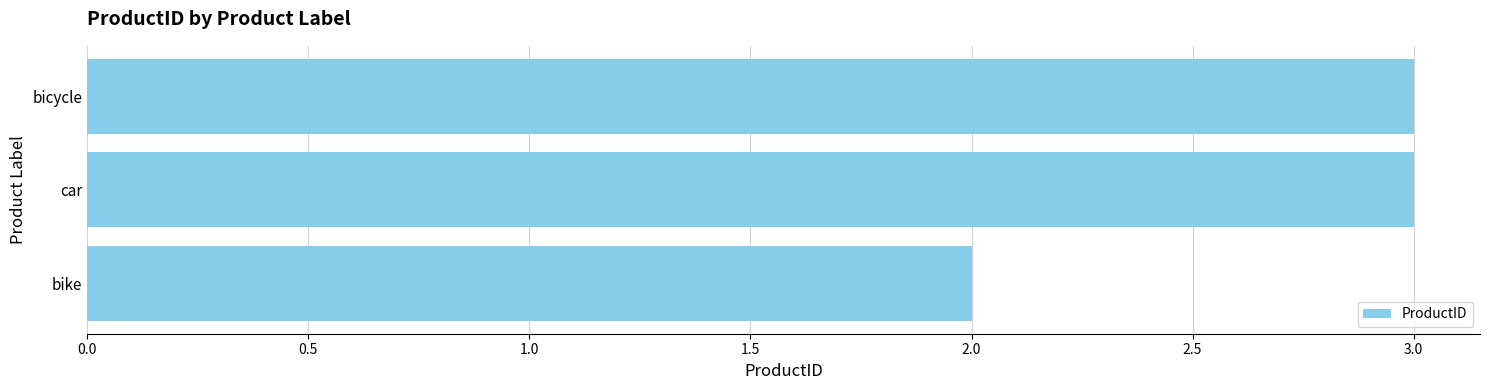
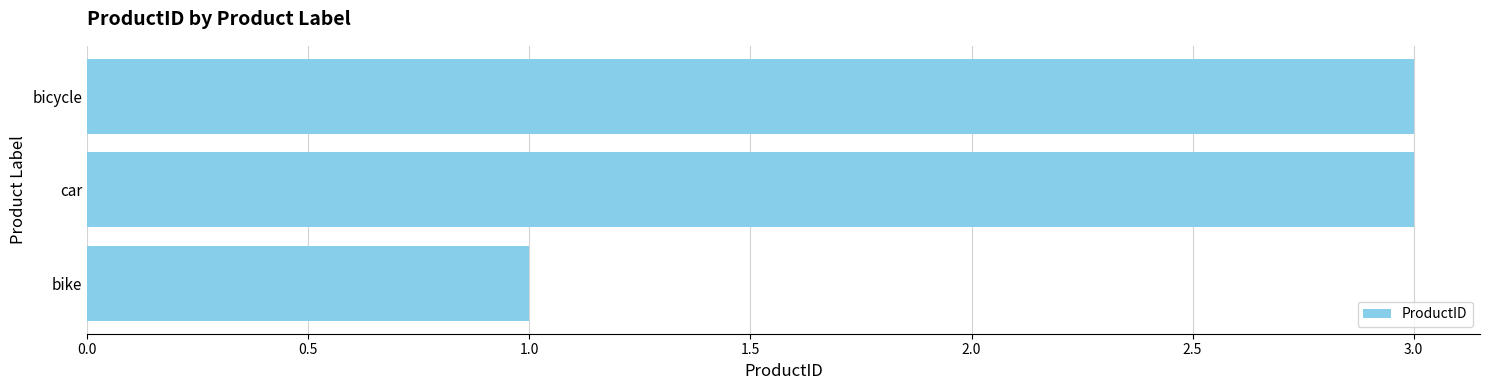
bike: 2 -> 1
